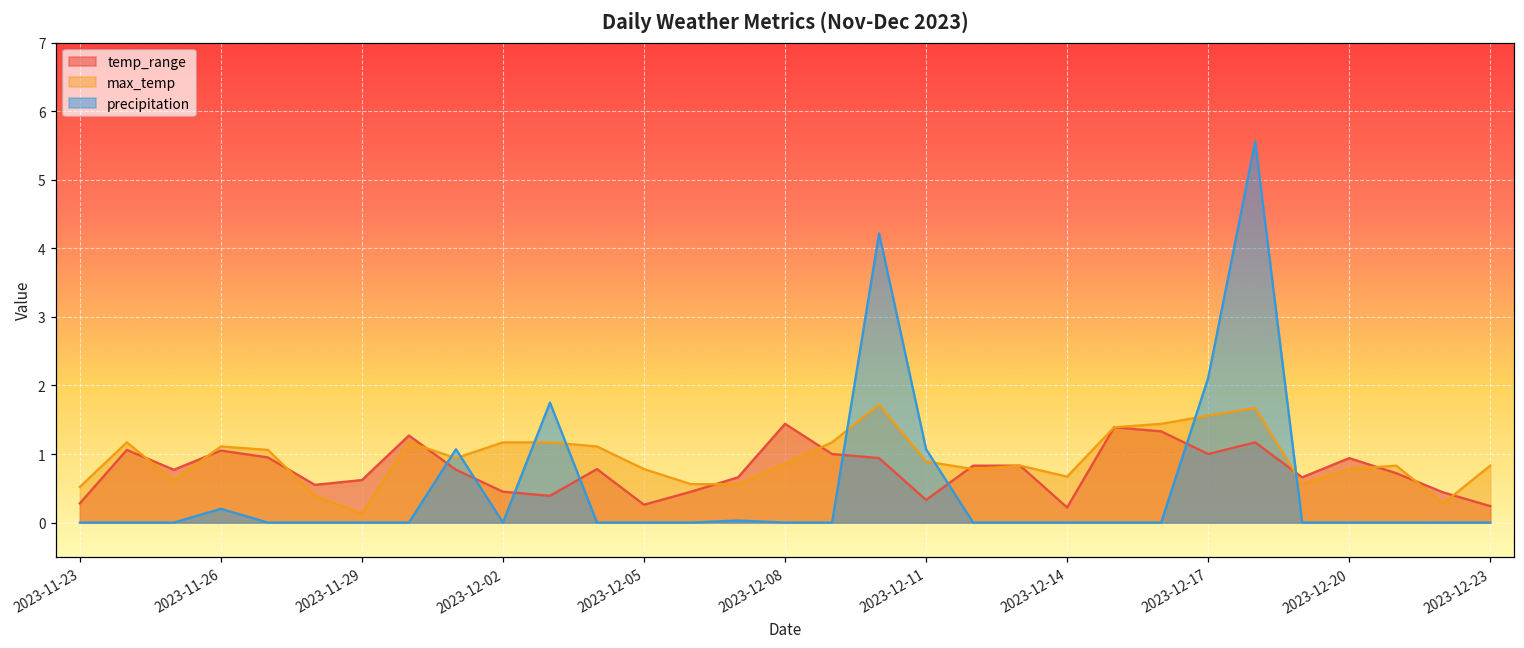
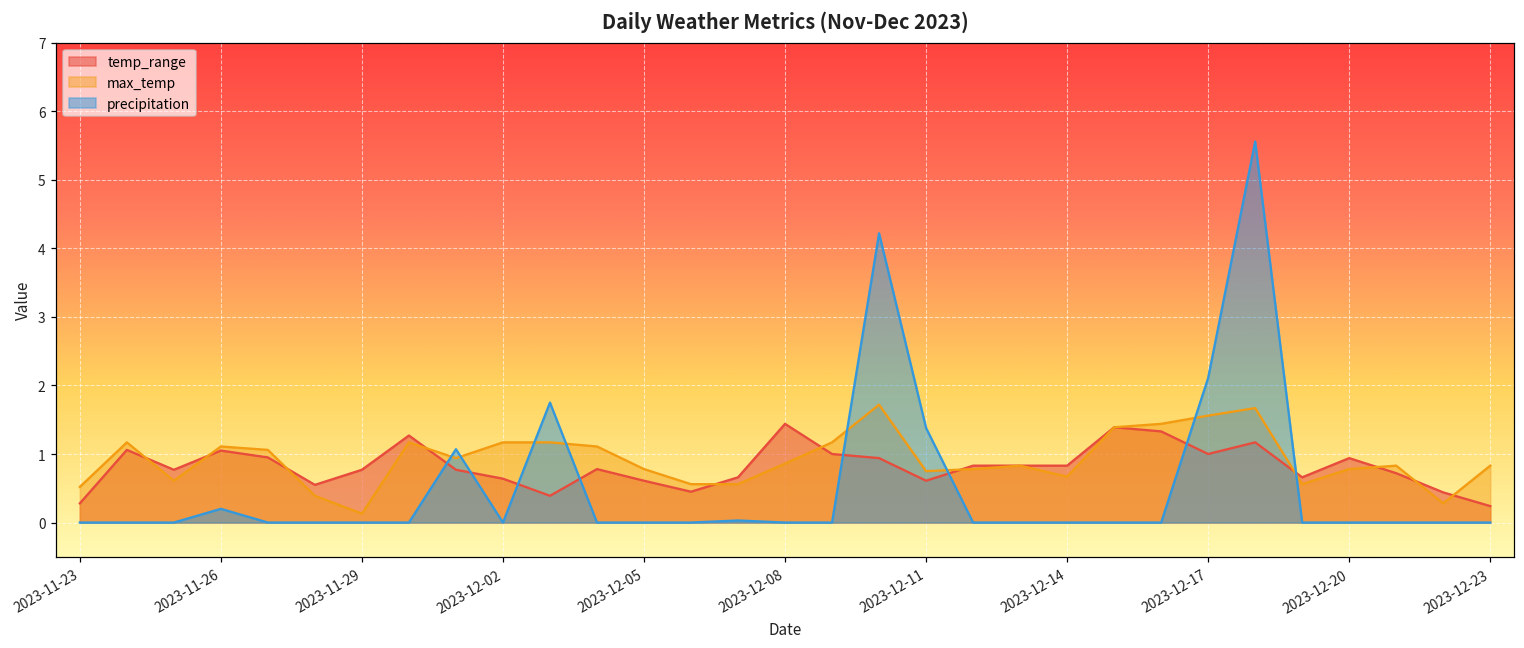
temp_range, 2023-11-29: 0.6 -> 0.8
temp_range, 2023-12-02: 0.5 -> 0.6
temp_range, 2023-12-05: 0.3 -> 0.6
temp_range, 2023-12-11: 0.3 -> 0.6
max_temp, 2023-12-11: 0.9 -> 0.8
precipitation, 2023-12-11: 1.1 -> 1.4
temp_range, 2023-12-14: 0.2 -> 0.8
